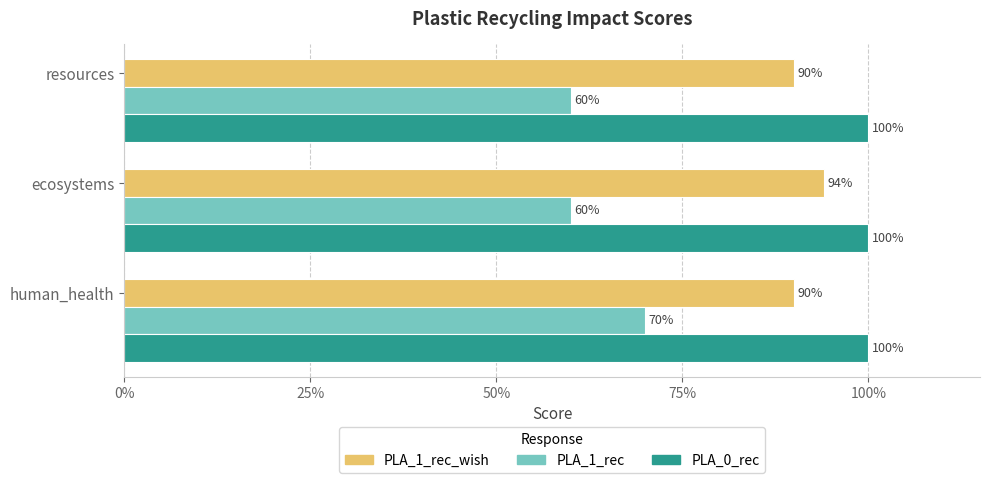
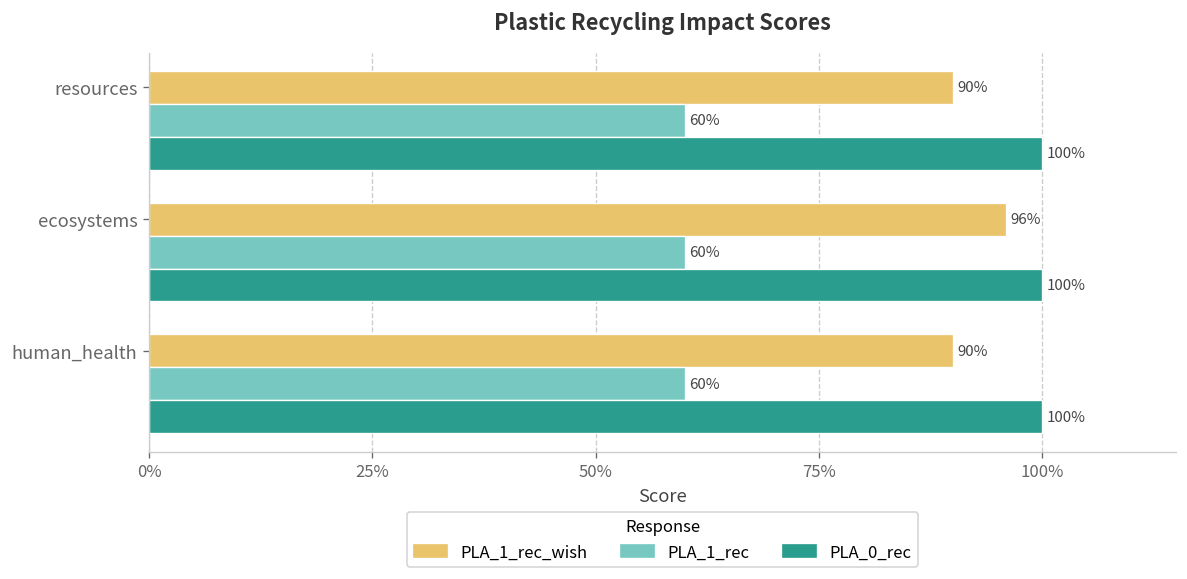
PLA_1_rec_wish, ecosystems: 94% -> 96%
PLA_1_rec, human_health: 70% -> 60%
